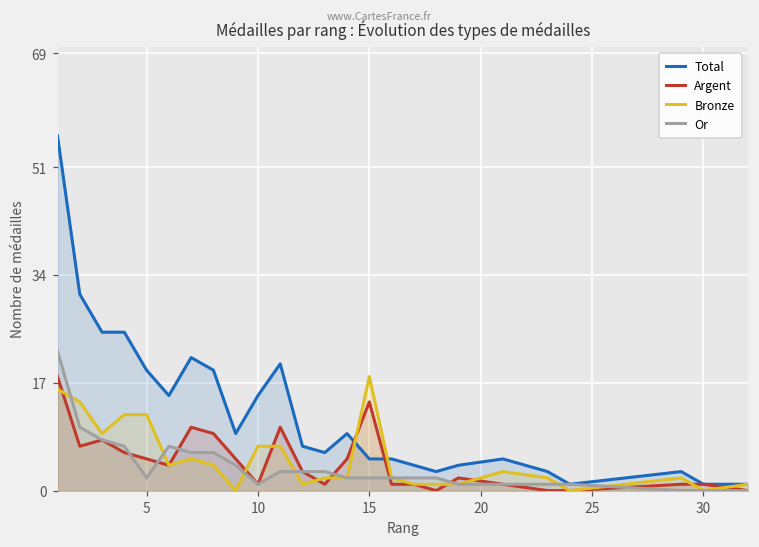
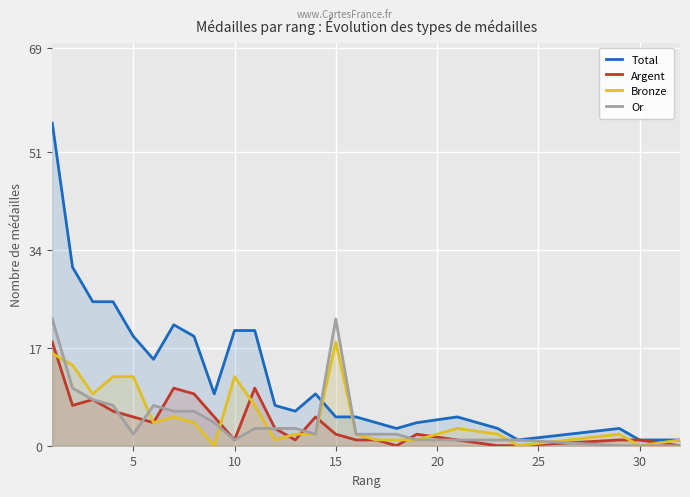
Total, 10: 15 -> 20
Bronze, 10: 7 -> 12
Argent, 15: 14 -> 2
Or, 15: 2 -> 22
